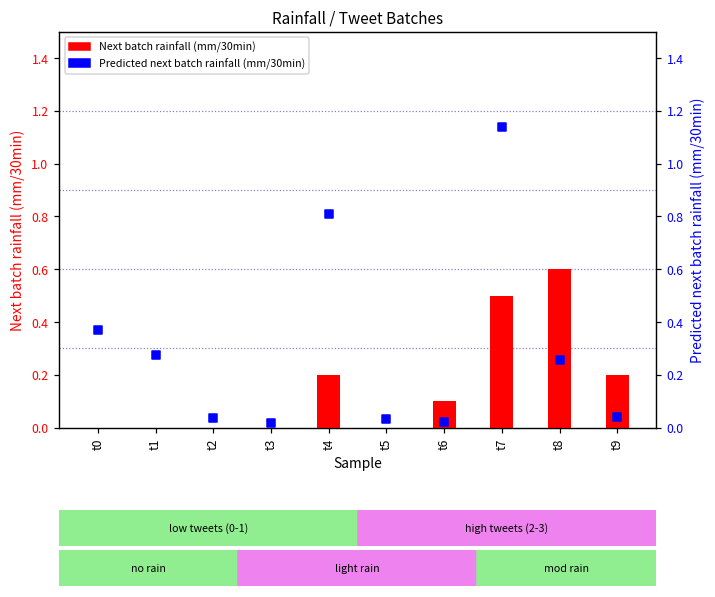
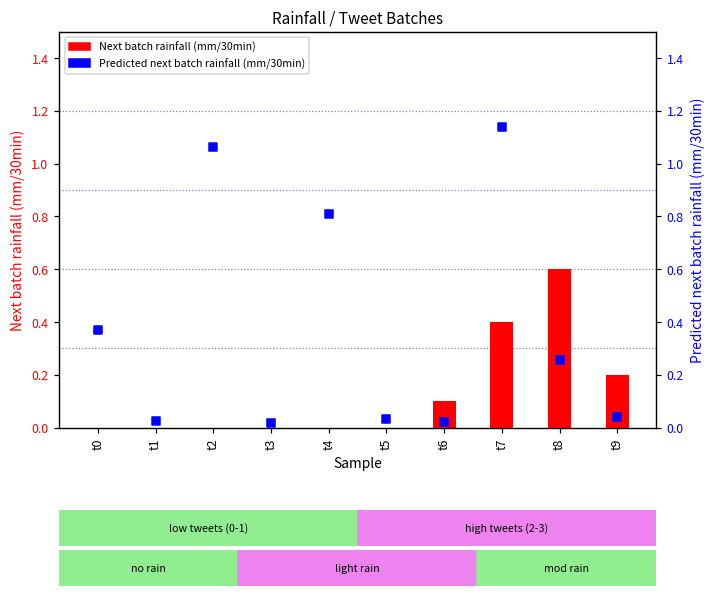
Next batch rainfall (mm/30min), t4: 0.2 -> 0.0
Next batch rainfall (mm/30min), t7: 0.5 -> 0.4
Predicted next batch rainfall (mm/30min), t1: 0.27 -> 0.02
Predicted next batch rainfall (mm/30min), t2: 0.04 -> 1.06
